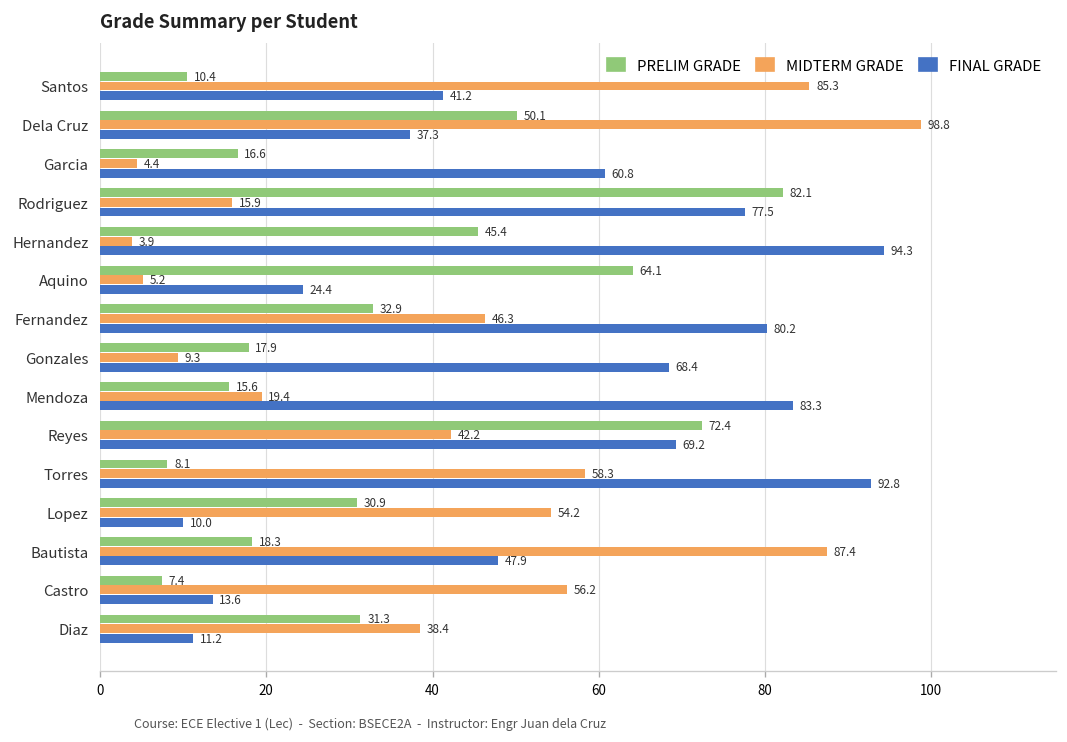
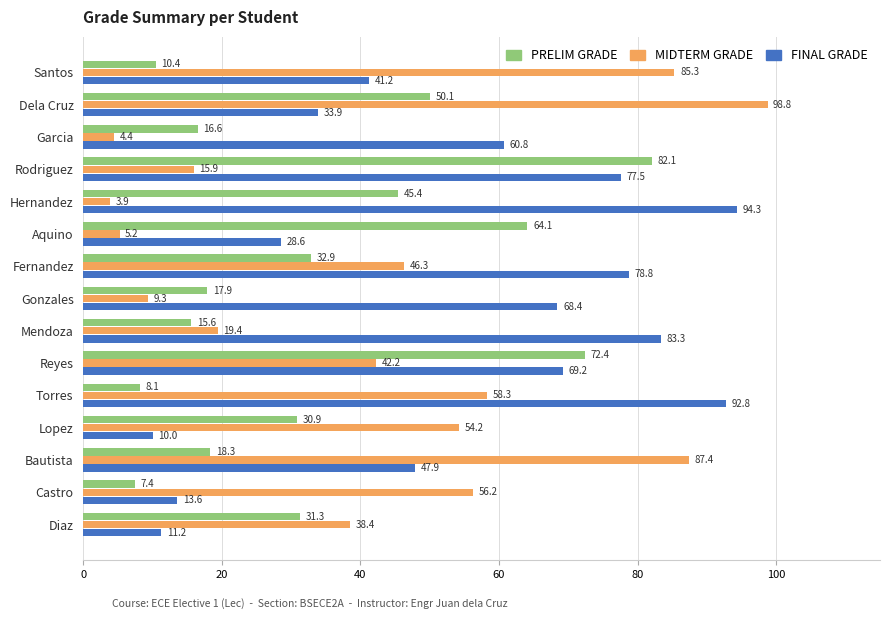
FINAL GRADE, Dela Cruz: 37.3 -> 33.9
FINAL GRADE, Aquino: 24.4 -> 28.6
FINAL GRADE, Fernandez: 80.2 -> 78.8
